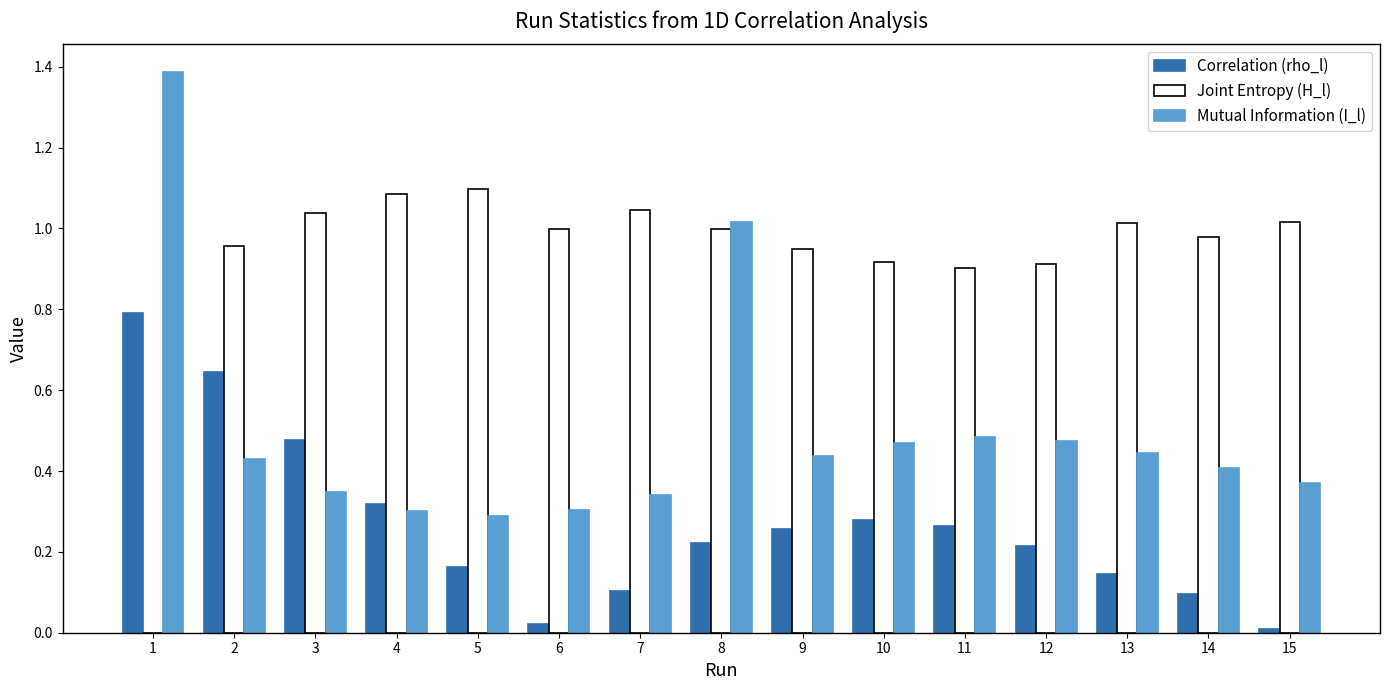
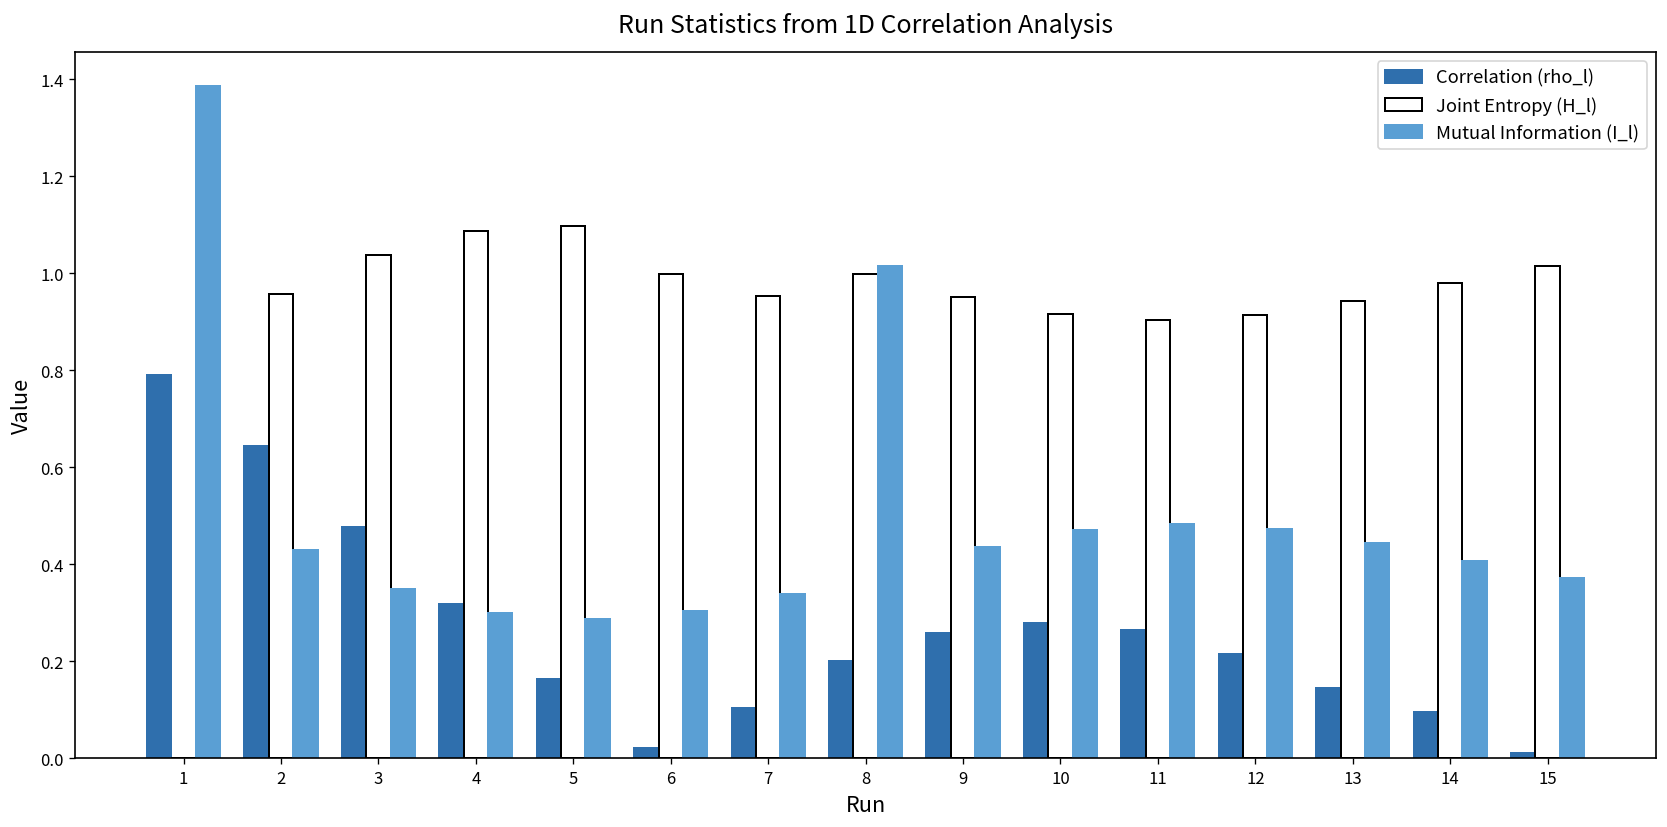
Joint Entropy (H_l), 7: 1.05 -> 0.95
Correlation (rho_l), 8: 0.22 -> 0.20
Joint Entropy (H_l), 13: 1.01 -> 0.94
